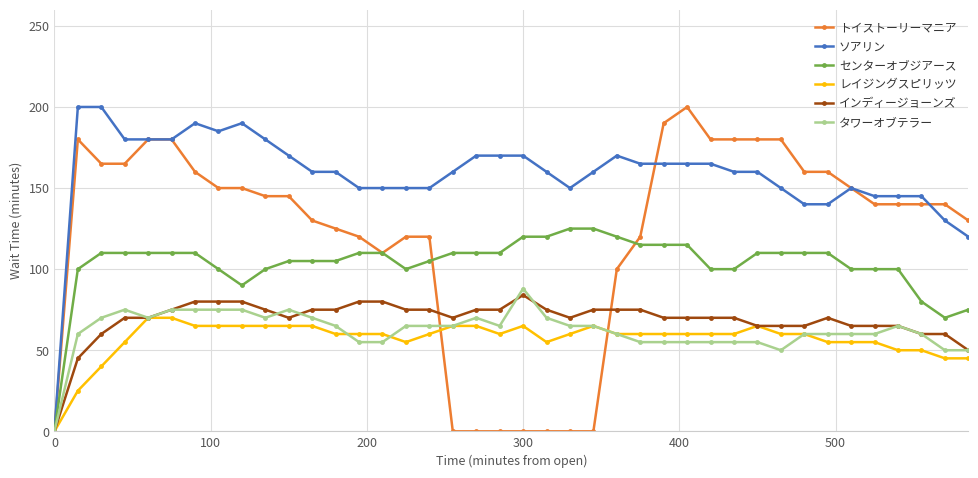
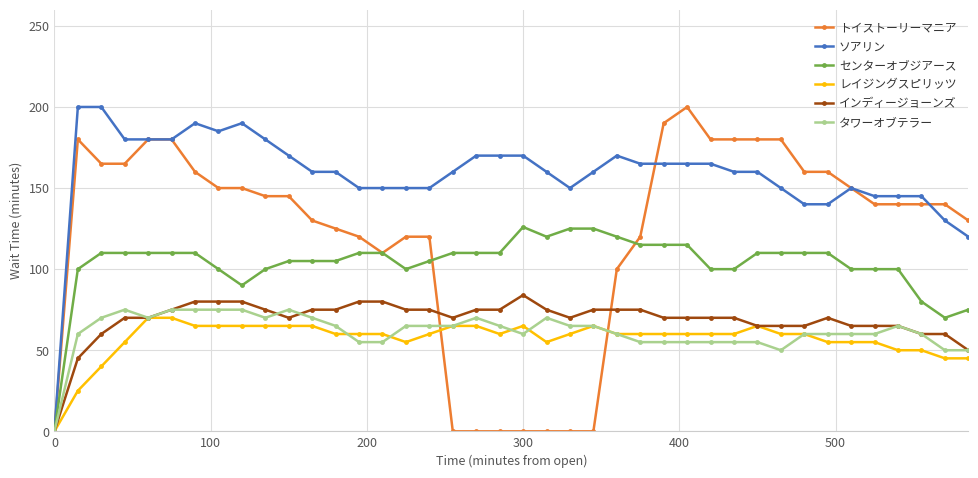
センターオブジアース, 300: 120 -> 126
タワーオブテラー, 300: 88 -> 60
